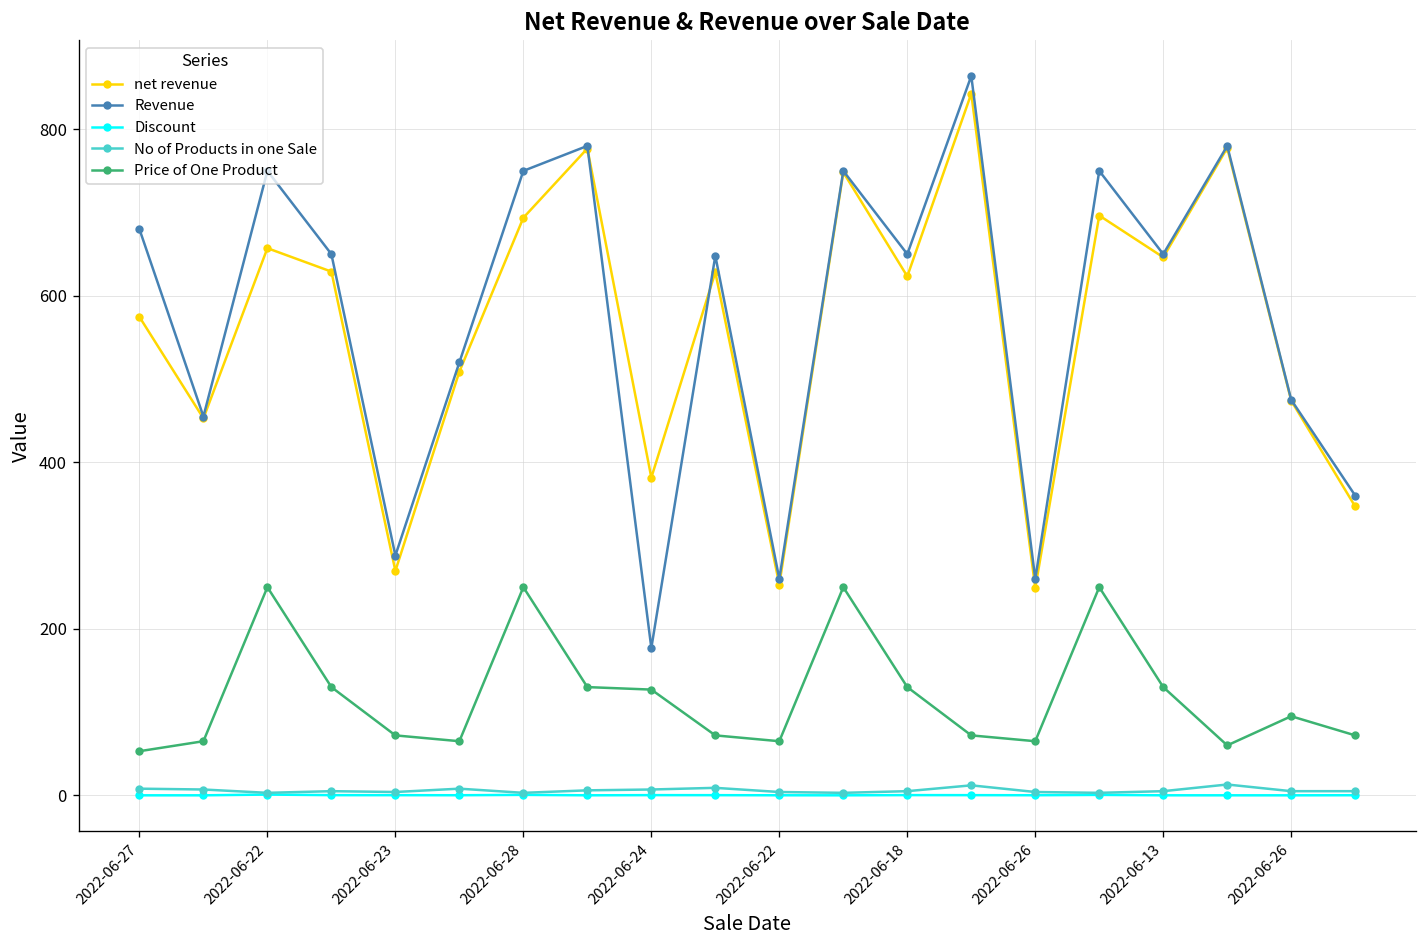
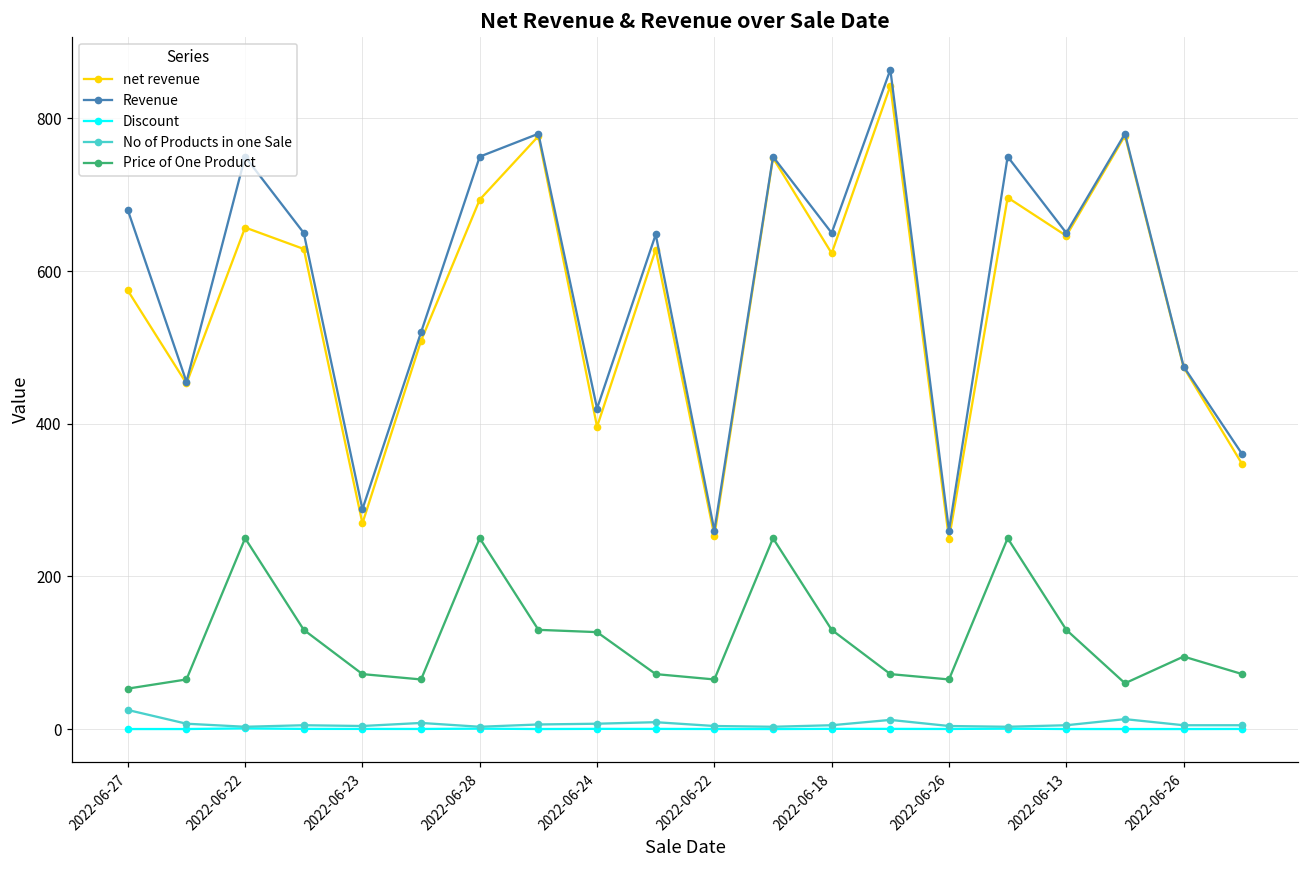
No of Products in one Sale, 2022-06-27: 10 -> 30
net revenue, 2022-06-24: 380 -> 400
Revenue, 2022-06-24: 180 -> 420
